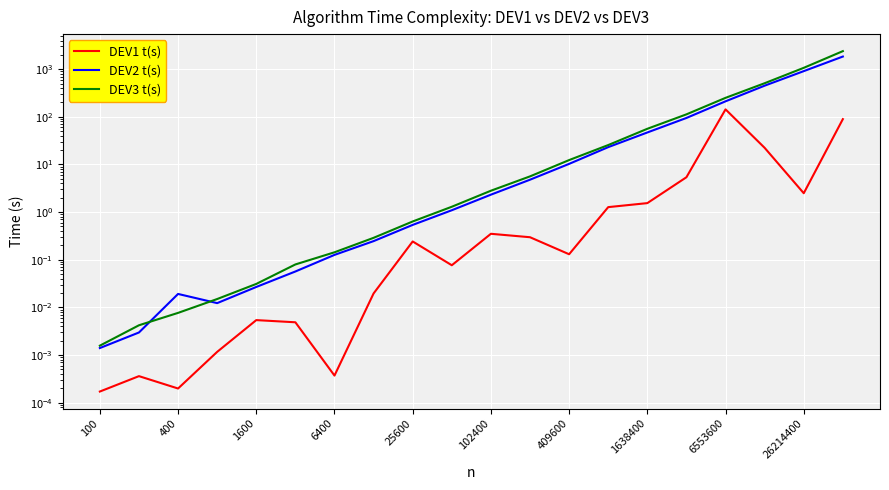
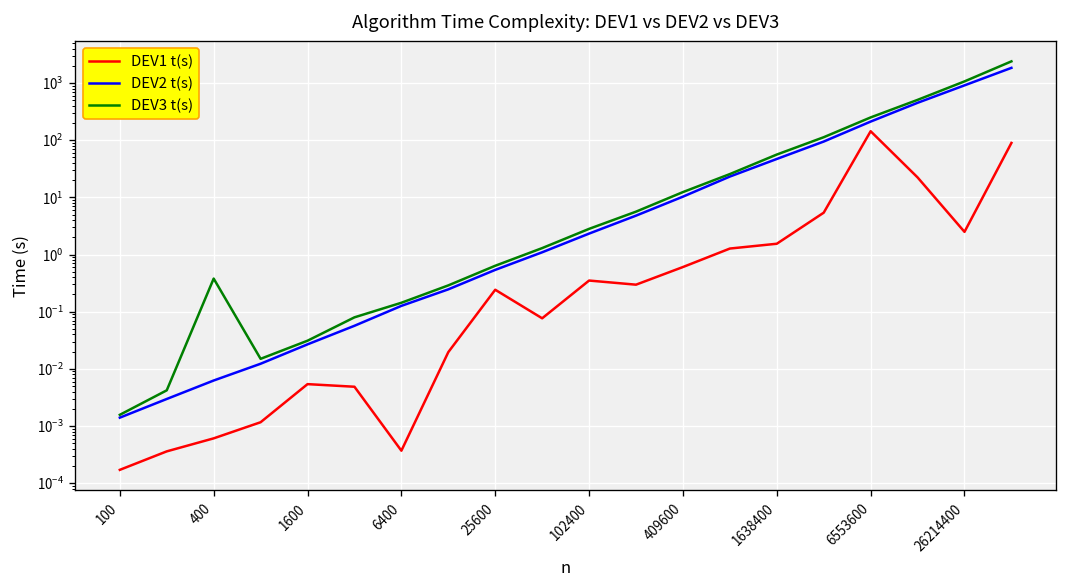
DEV1 t(s), 400: 0.00020 -> 0.0006
DEV2 t(s), 400: 0.019 -> 0.006
DEV3 t(s), 400: 0.008 -> 0.4
DEV1 t(s), 409600: 0.13 -> 0.6
